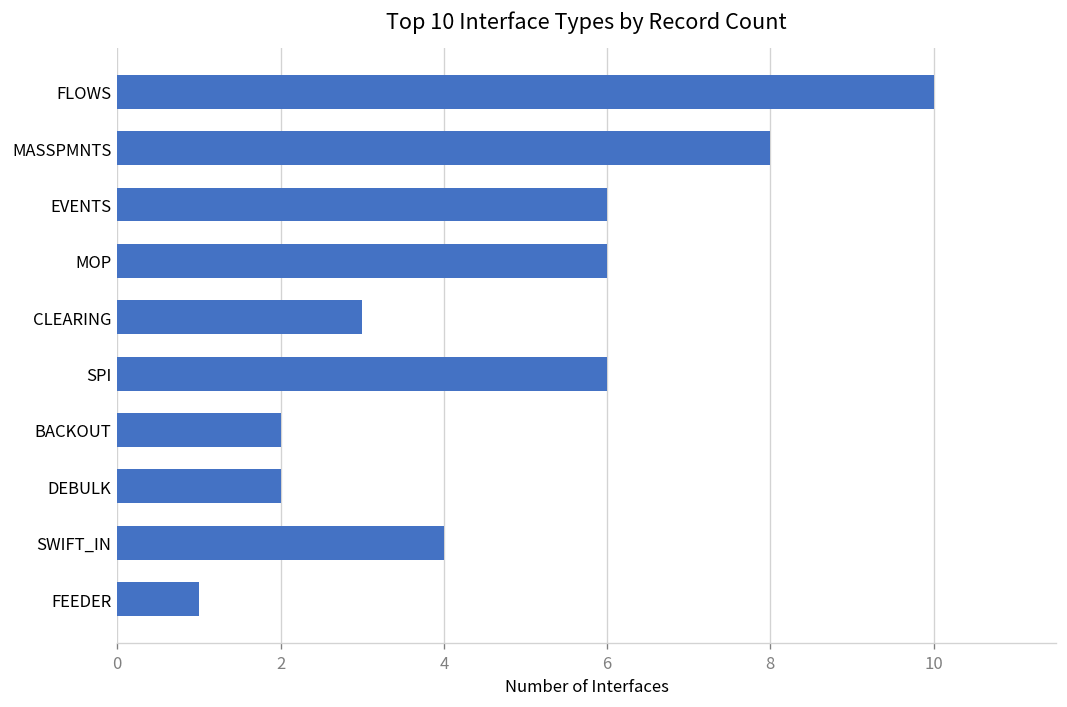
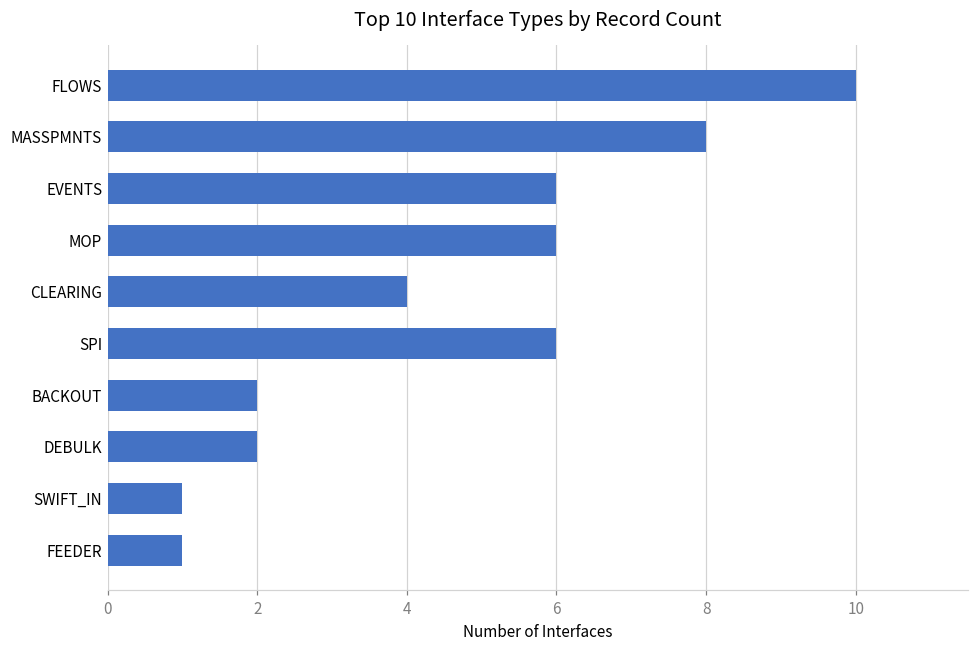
CLEARING: 3 -> 4
SWIFT_IN: 4 -> 1
